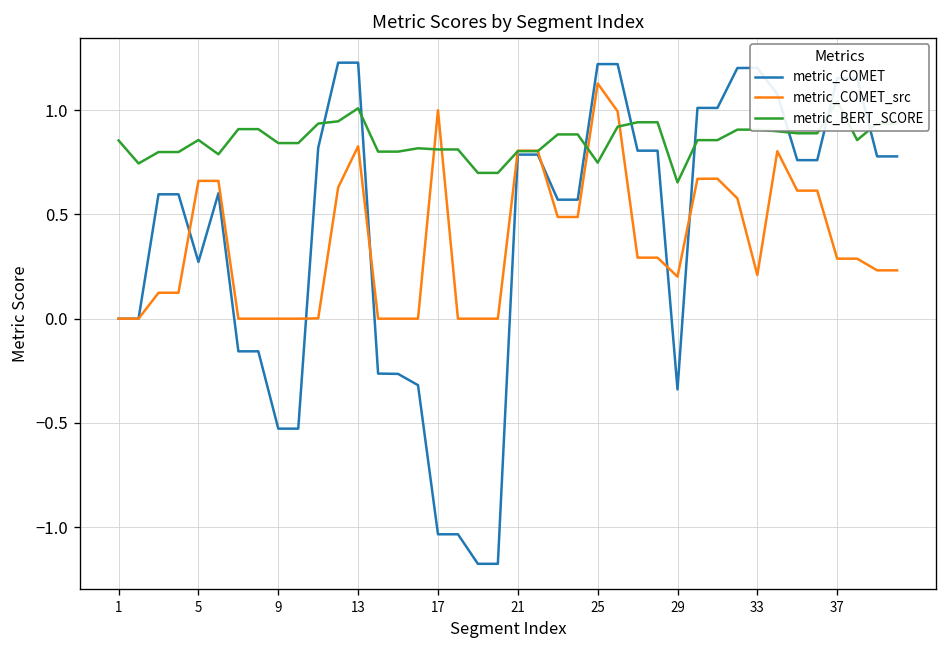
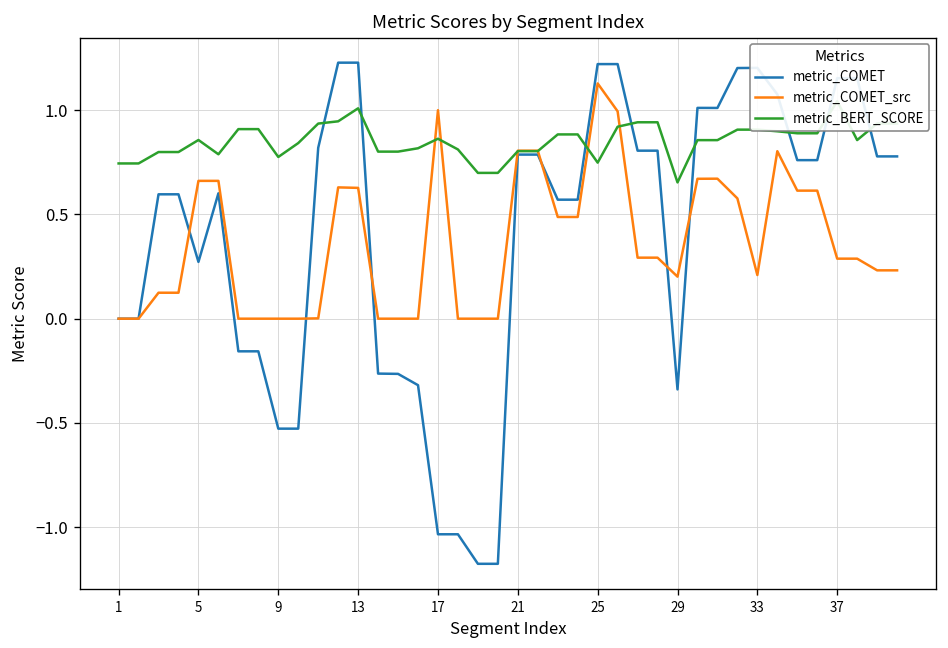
metric_BERT_SCORE, 1: 0.85 -> 0.74
metric_BERT_SCORE, 9: 0.84 -> 0.78
metric_COMET_src, 13: 0.83 -> 0.63
metric_BERT_SCORE, 17: 0.81 -> 0.86
